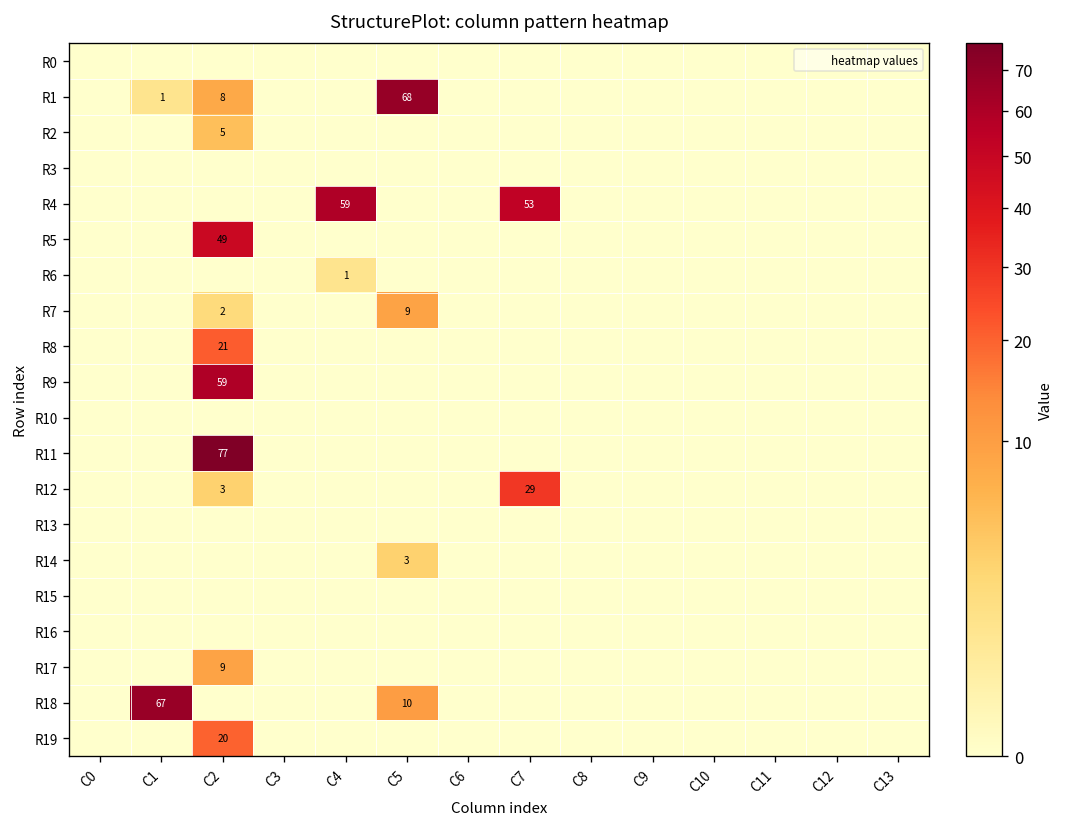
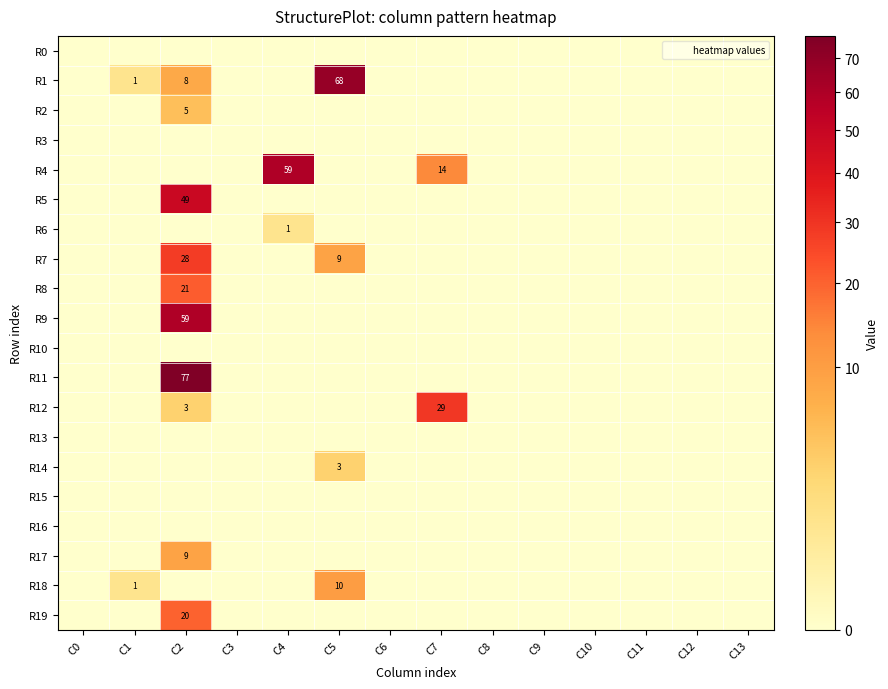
R4, C7: 53 -> 14
R7, C2: 2 -> 28
R18, C1: 67 -> 1
